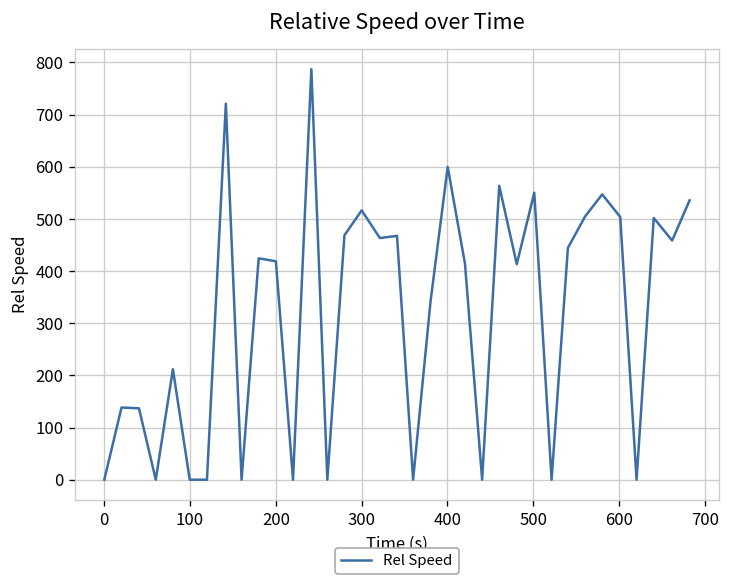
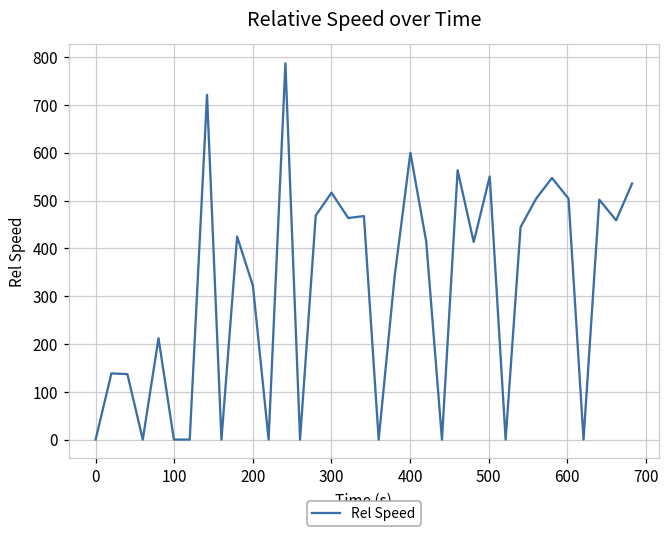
200: 420 -> 320
